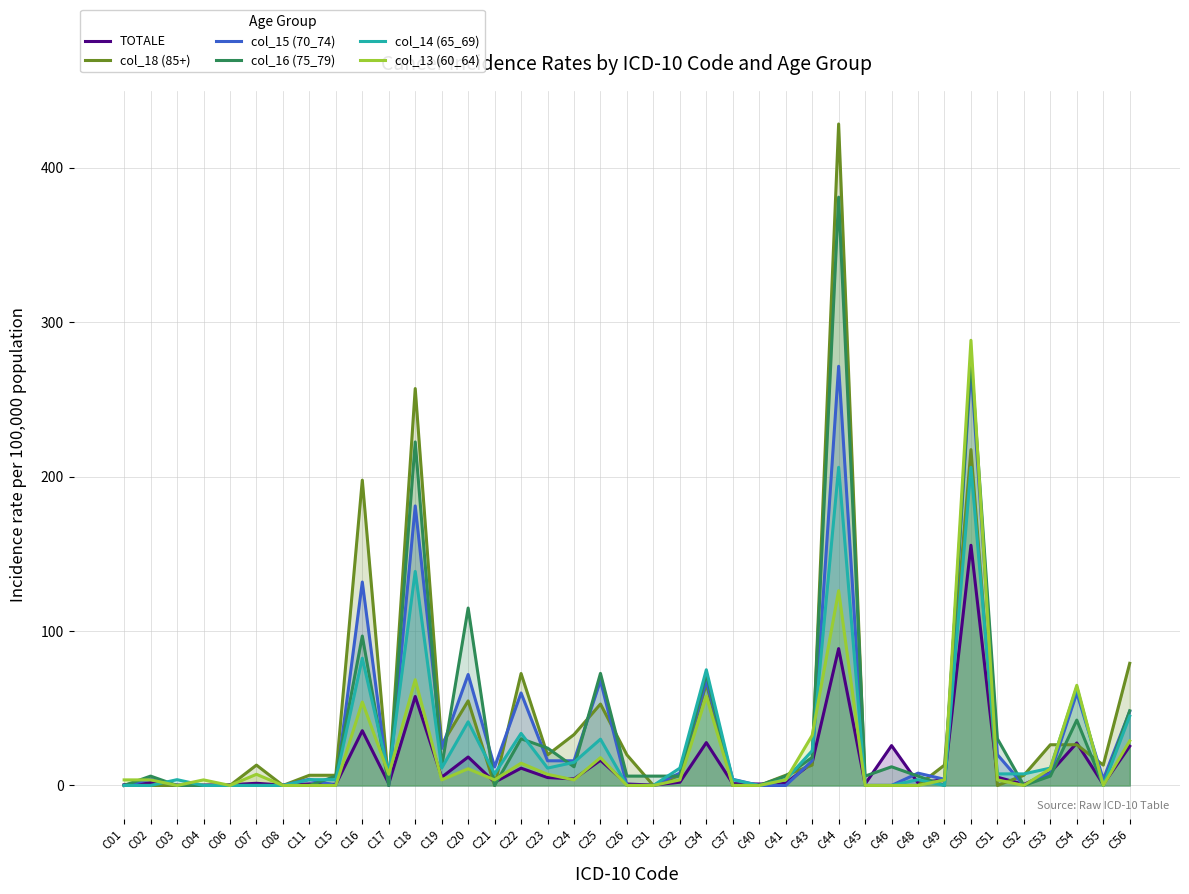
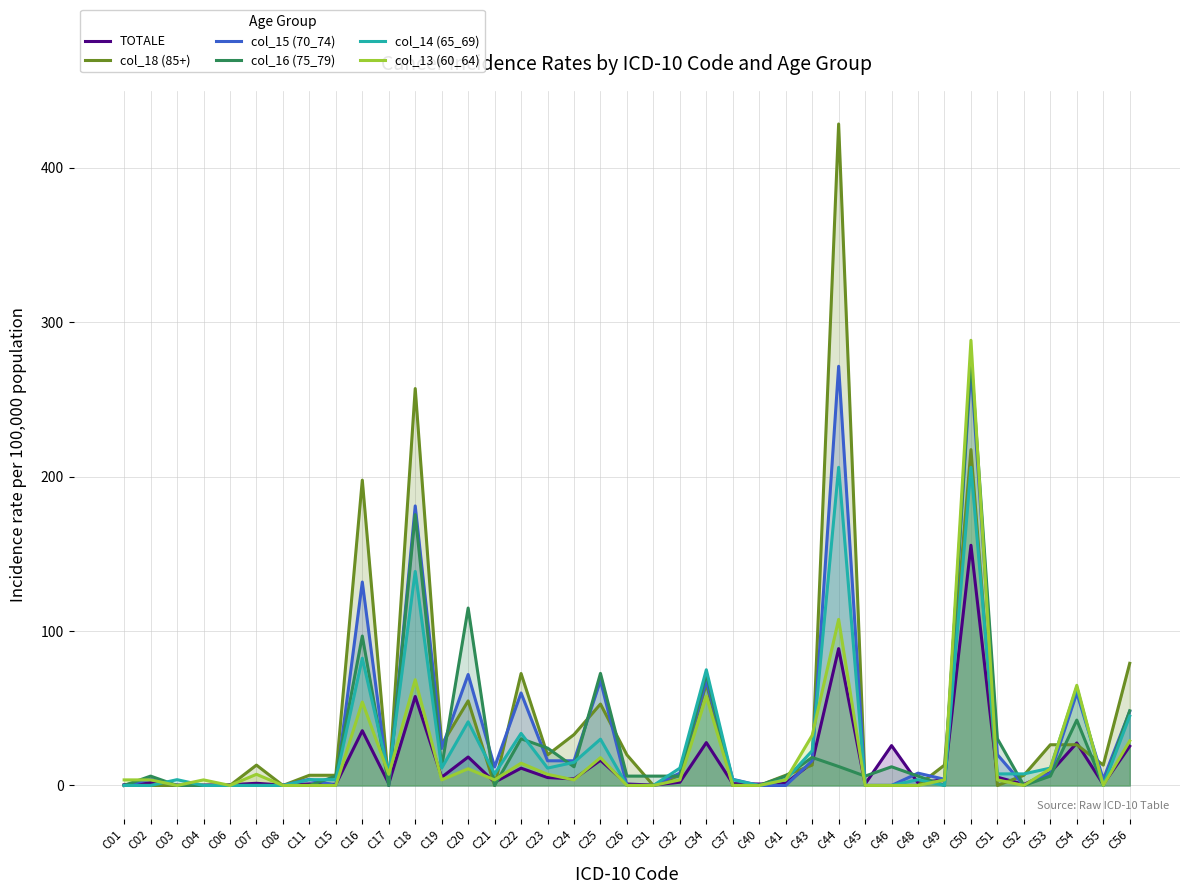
col_16 (75_79), C18: 222 -> 175
col_16 (75_79), C44: 381 -> 12
col_13 (60_64), C44: 126 -> 108
